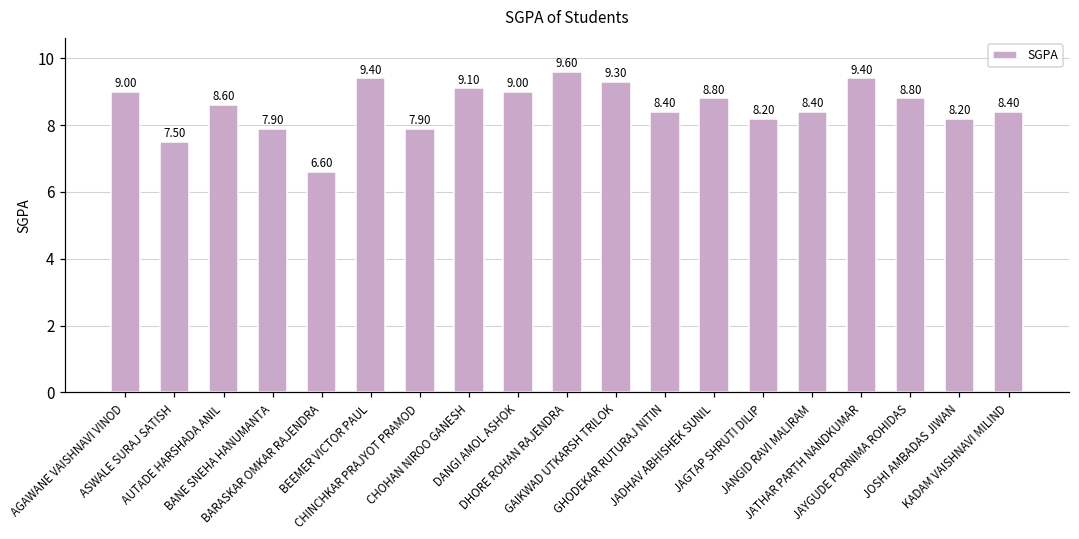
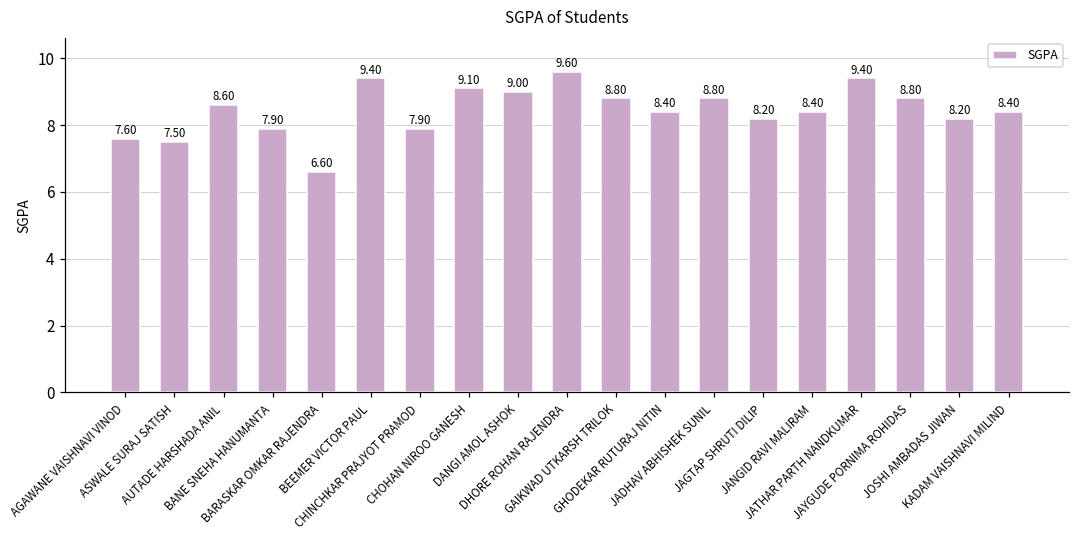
AGAWANE VAISHNAVI VINOD: 9.00 -> 7.60
GAIKWAD UTKARSH TRILOK: 9.30 -> 8.80
